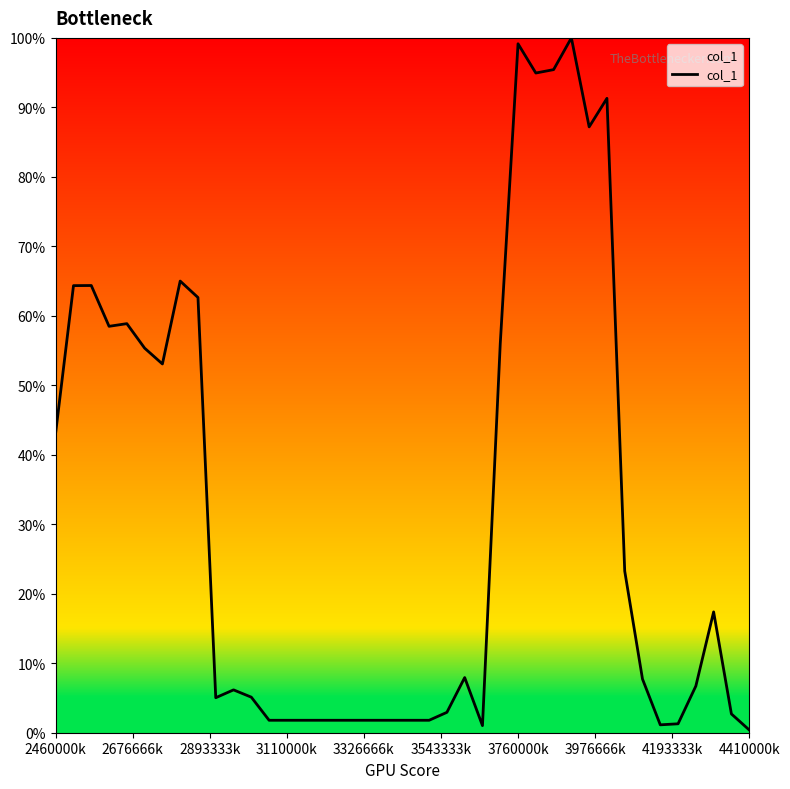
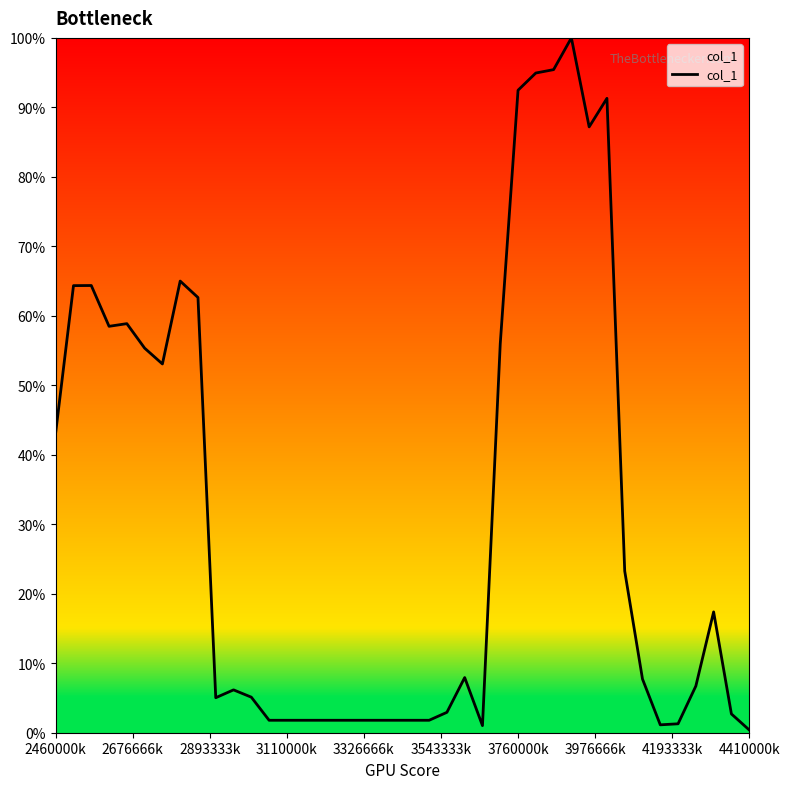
3760000k: 99% -> 92%
